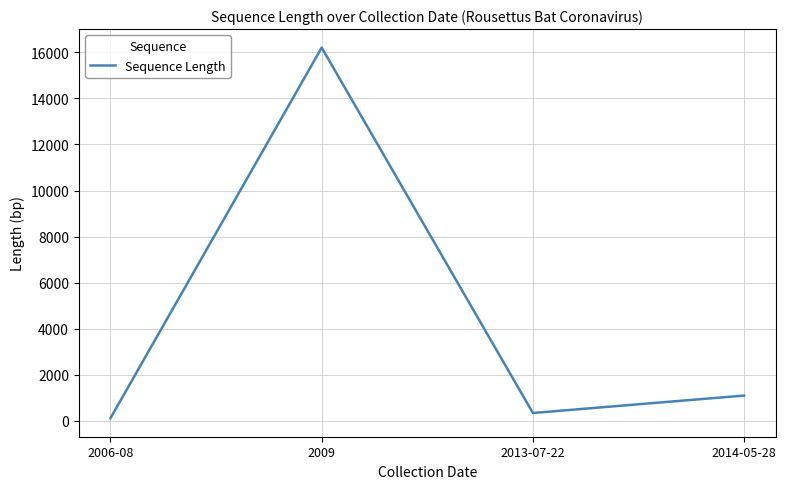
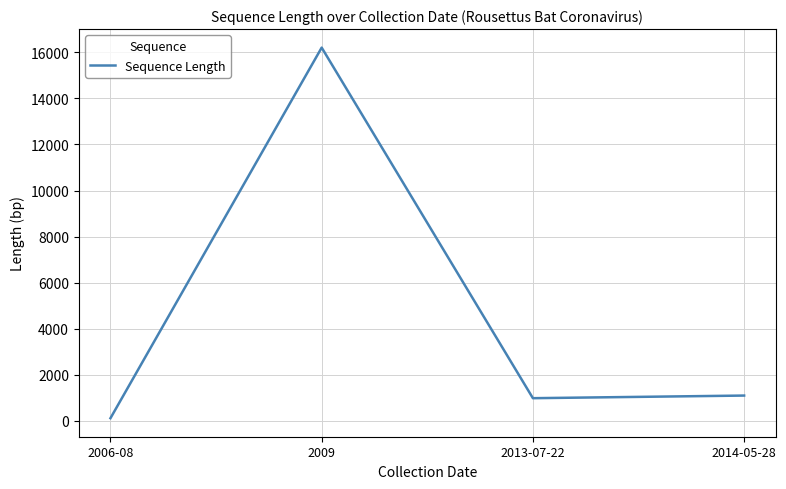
2013-07-22: 300 -> 1000
